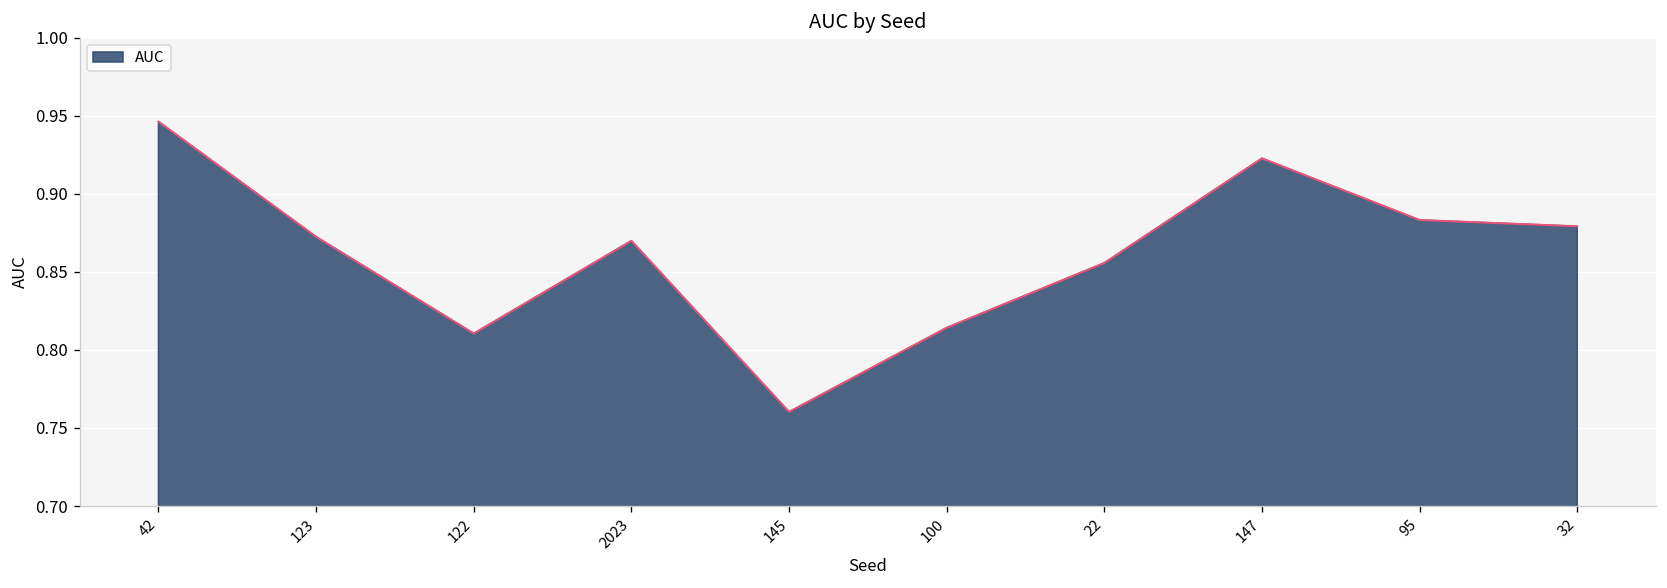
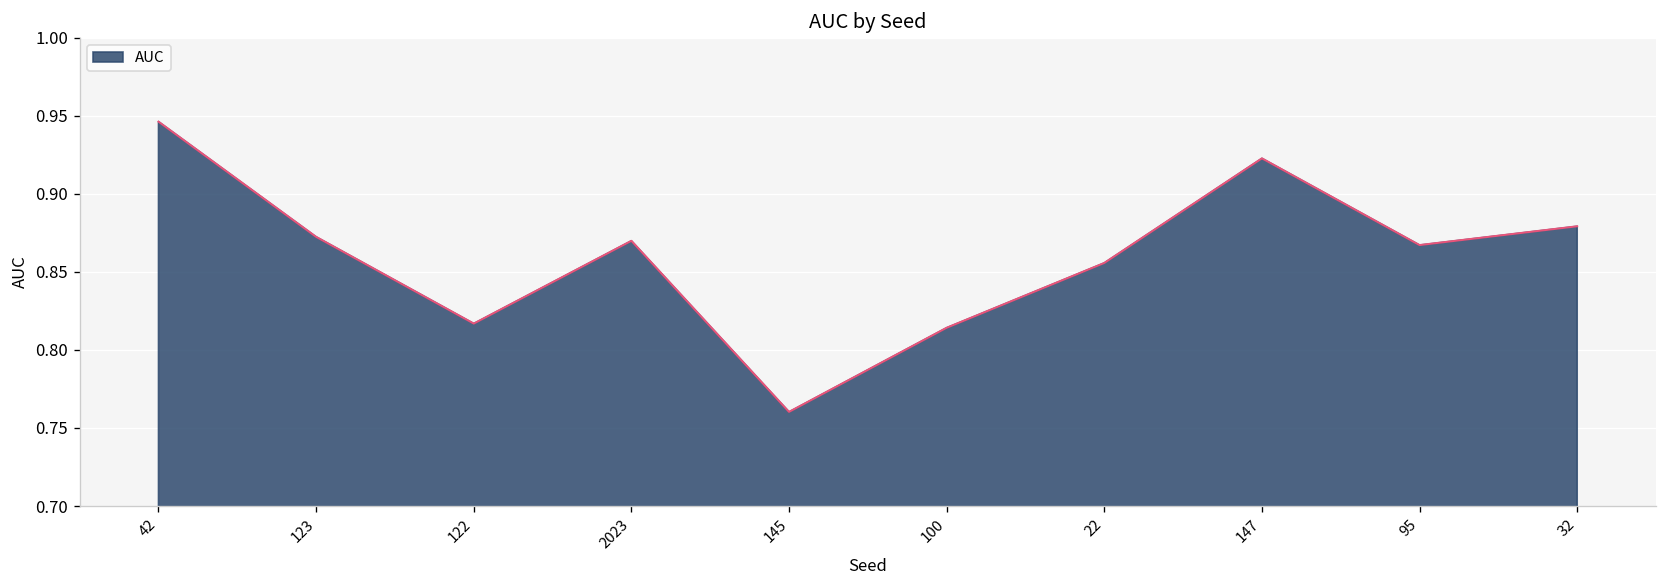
122: 0.811 -> 0.817
95: 0.883 -> 0.867
